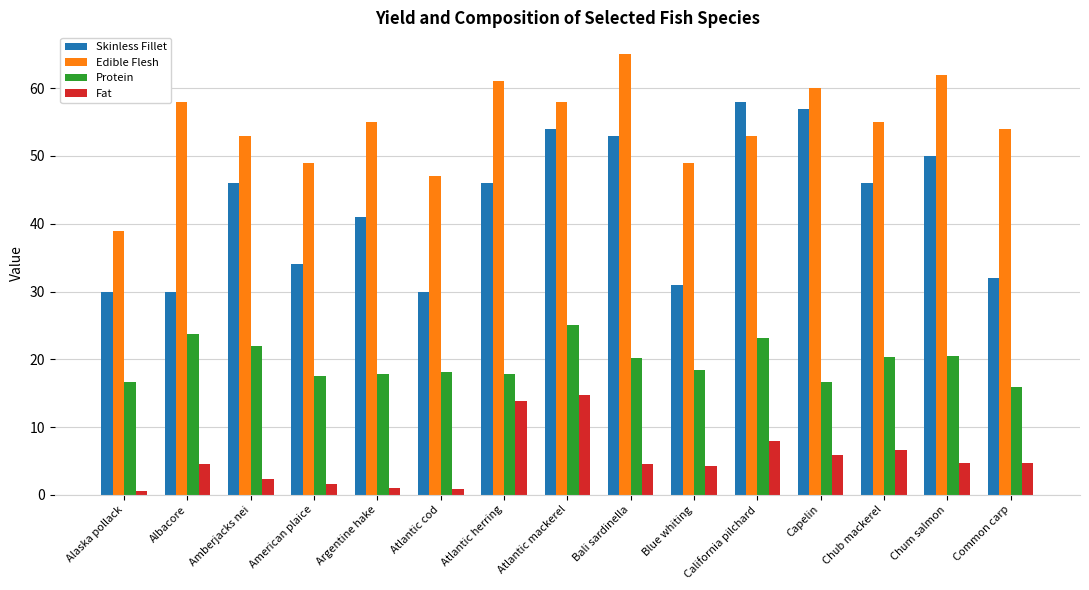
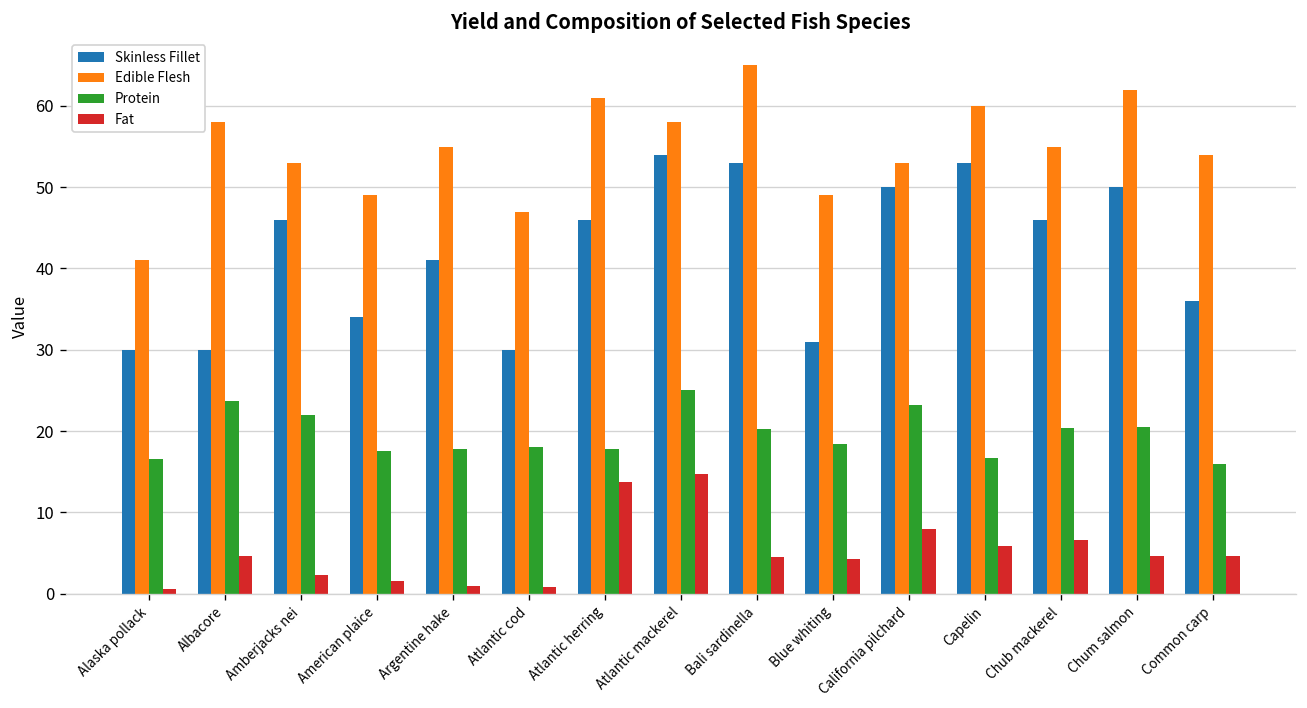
Edible Flesh, Alaska pollack: 39 -> 41
Skinless Fillet, California pilchard: 58 -> 50
Skinless Fillet, Capelin: 57 -> 53
Skinless Fillet, Common carp: 32 -> 36
